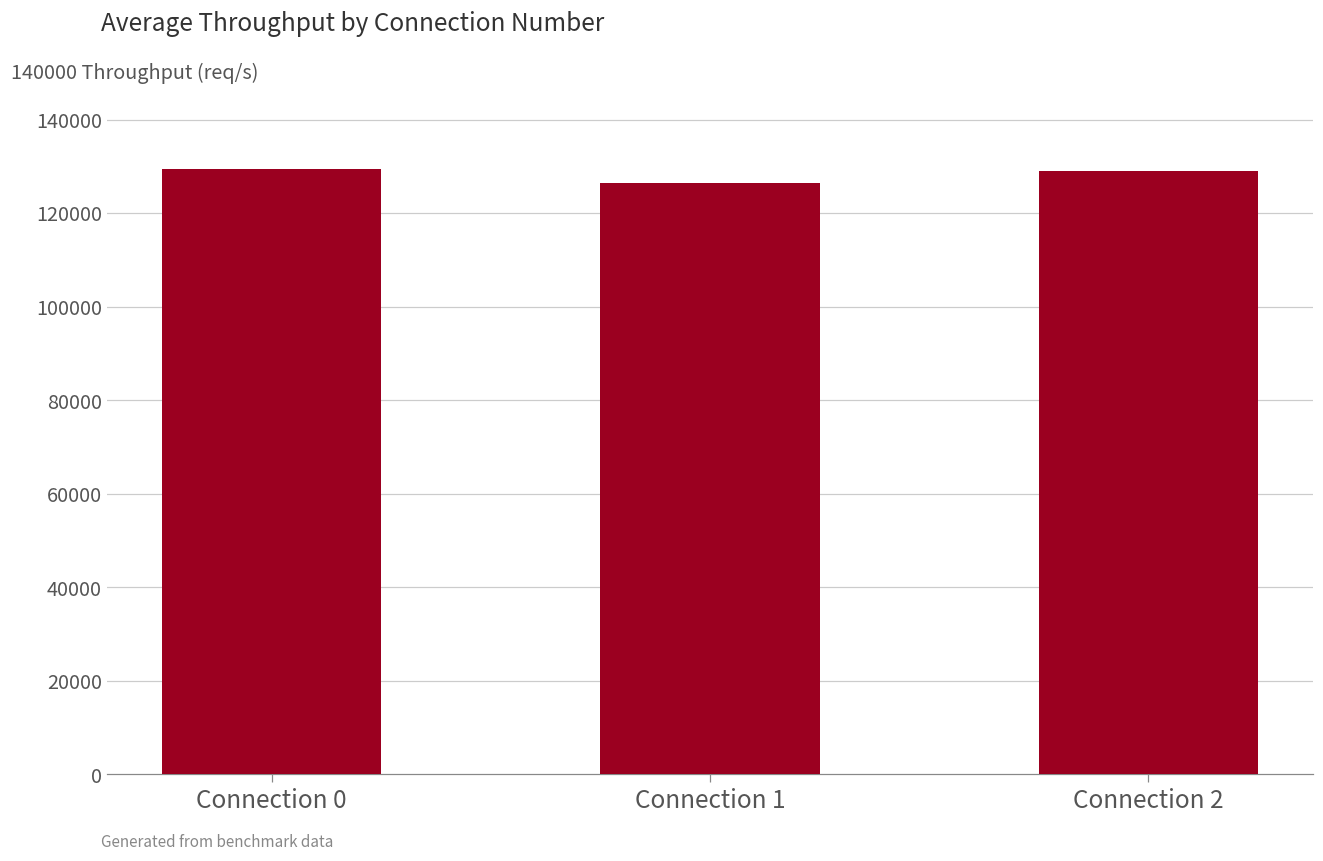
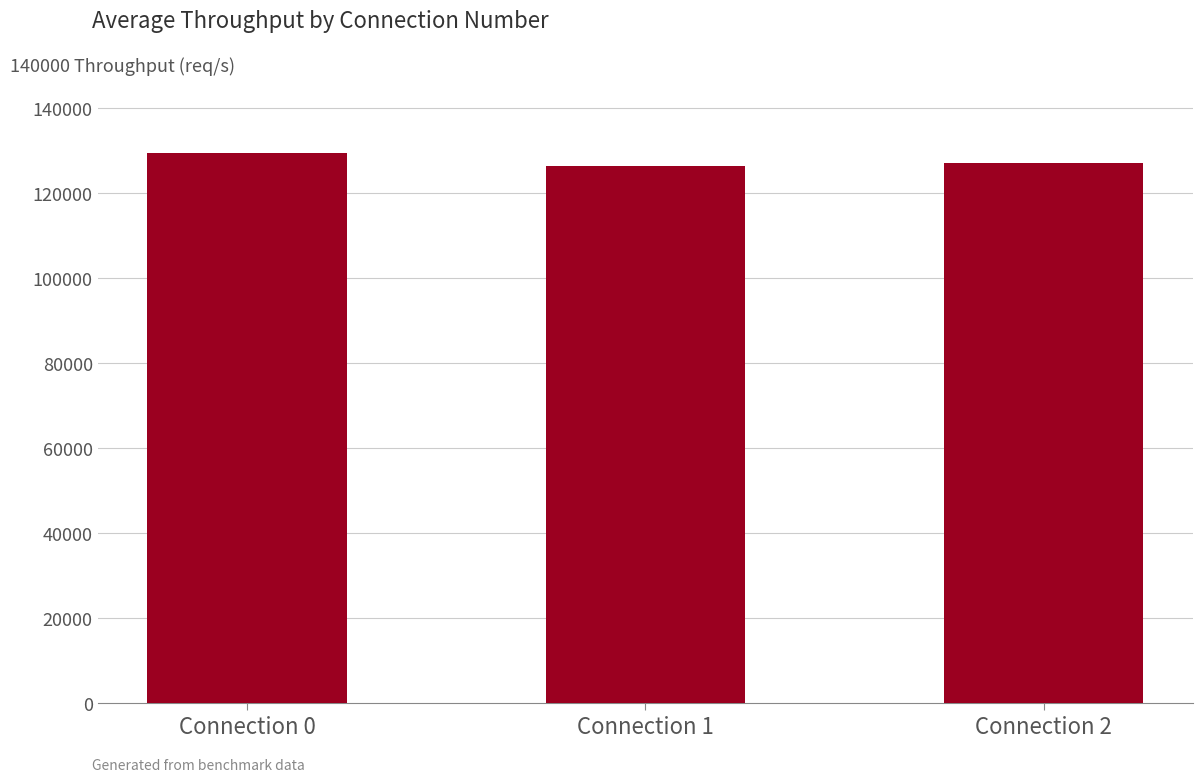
Connection 2: 129000 -> 127000
